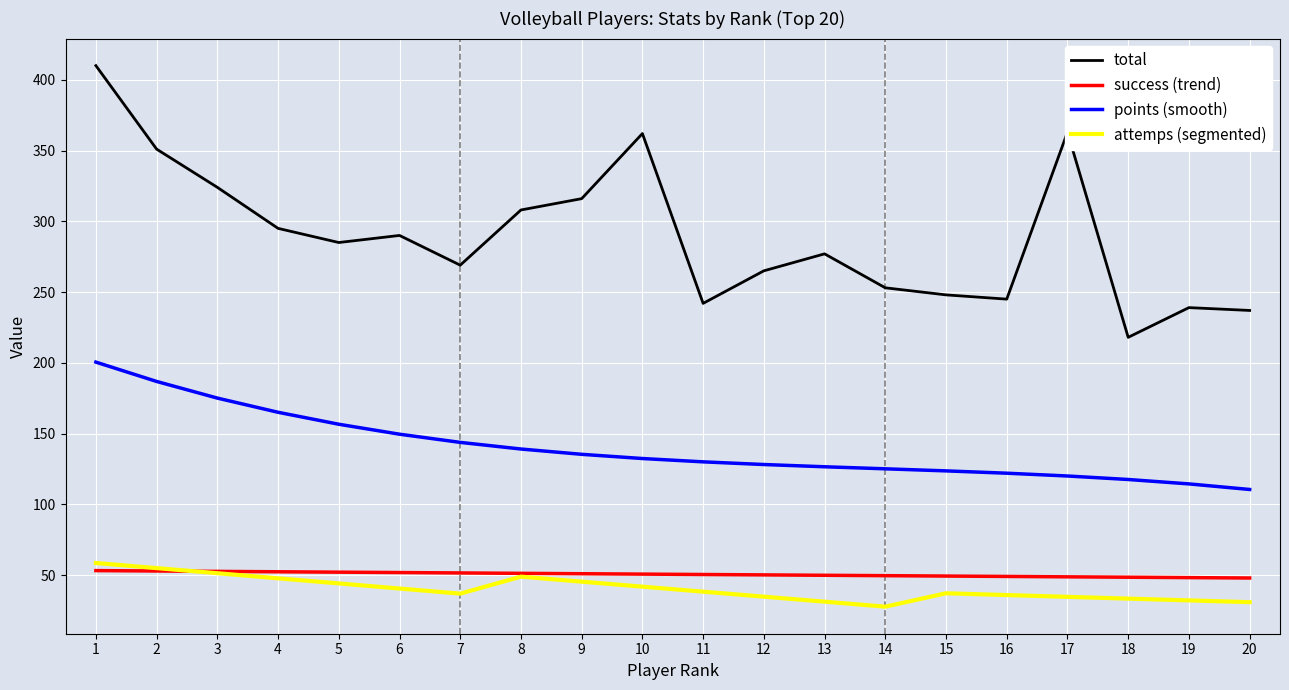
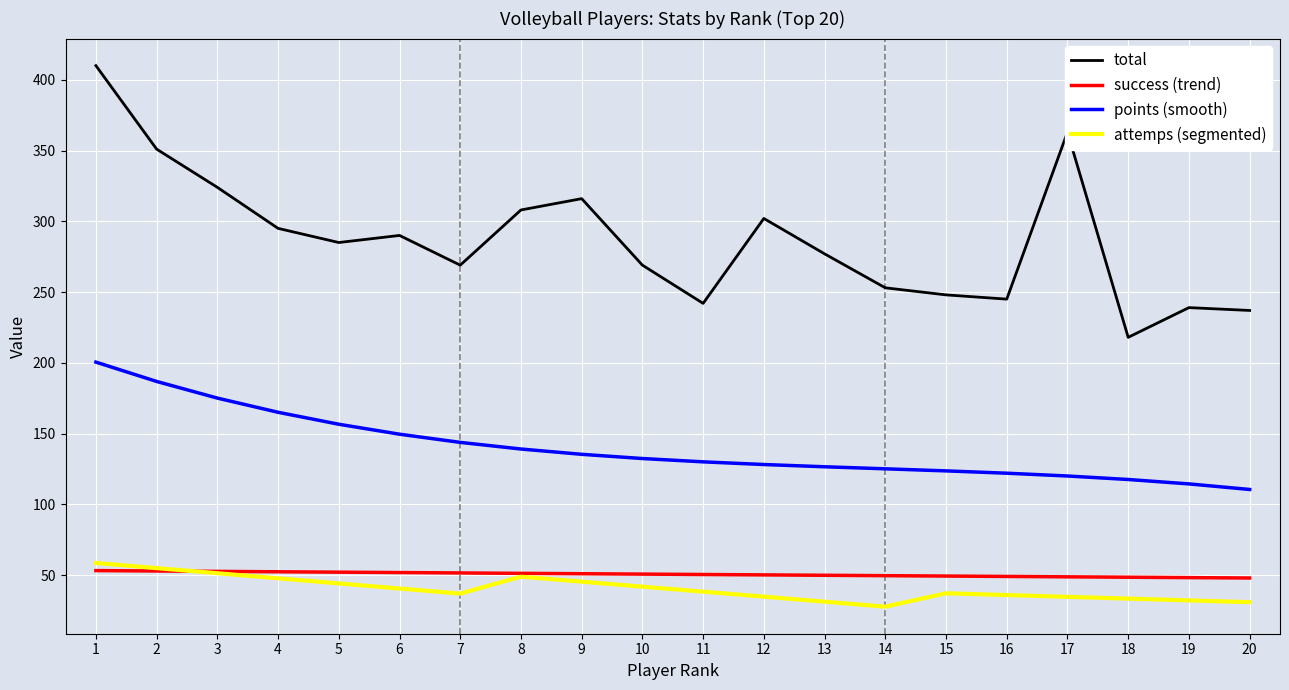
total, 10: 362 -> 269
total, 12: 265 -> 302
